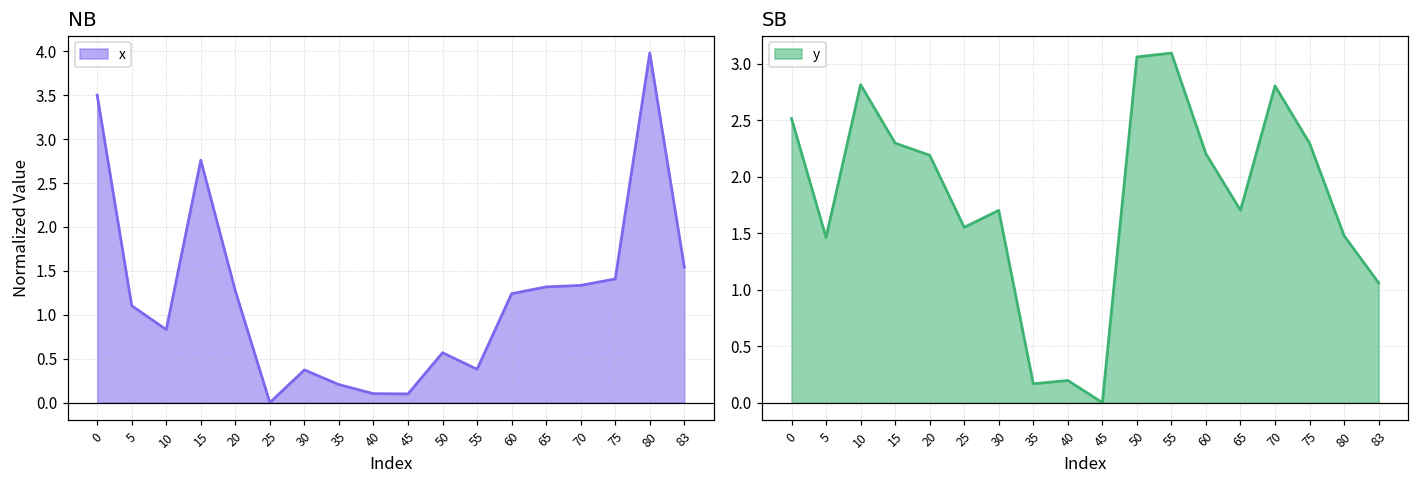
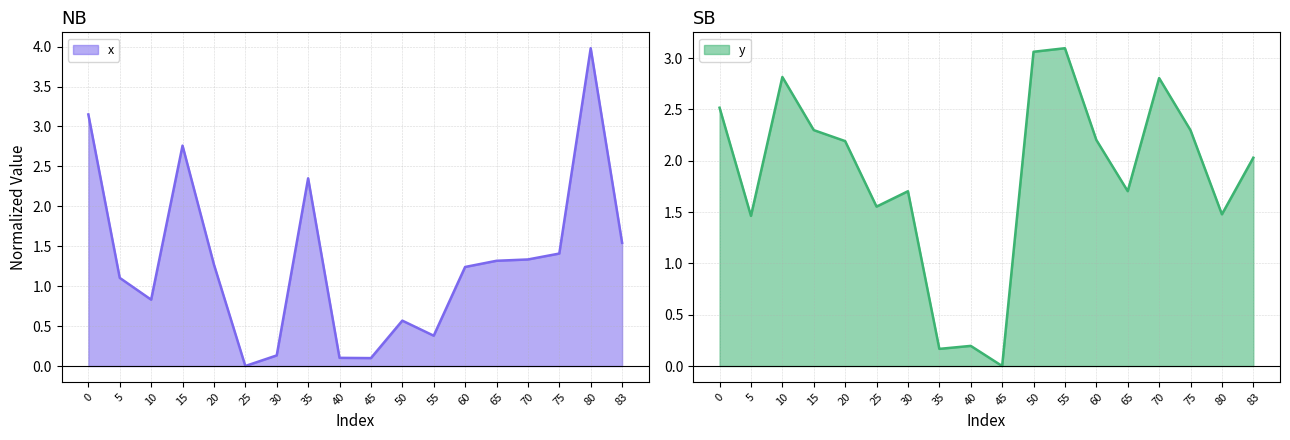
NB, 0: 3.5 -> 3.2
NB, 30: 0.4 -> 0.1
NB, 35: 0.2 -> 2.4
SB, 83: 1.06 -> 2.03
